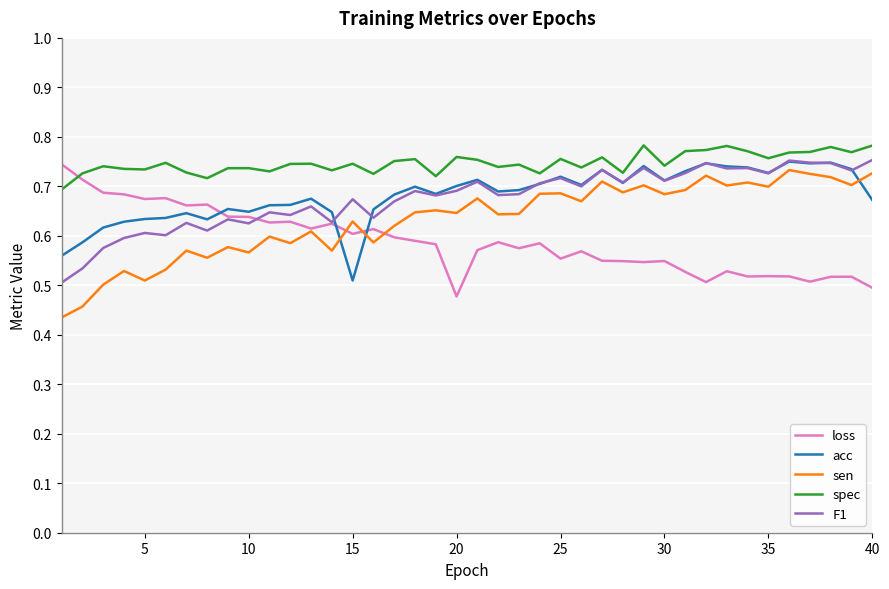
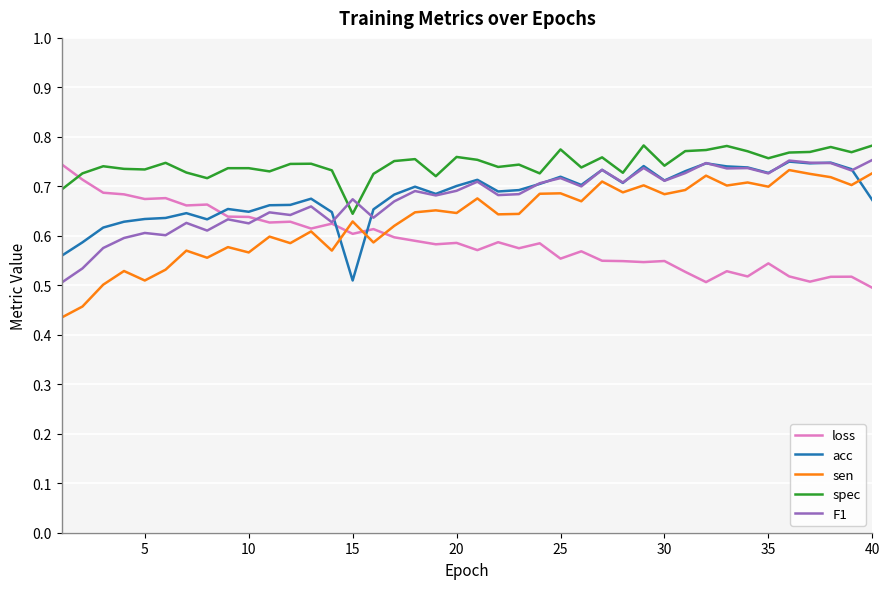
spec, 15: 0.75 -> 0.64
loss, 20: 0.48 -> 0.59
spec, 25: 0.76 -> 0.77
loss, 35: 0.52 -> 0.54
